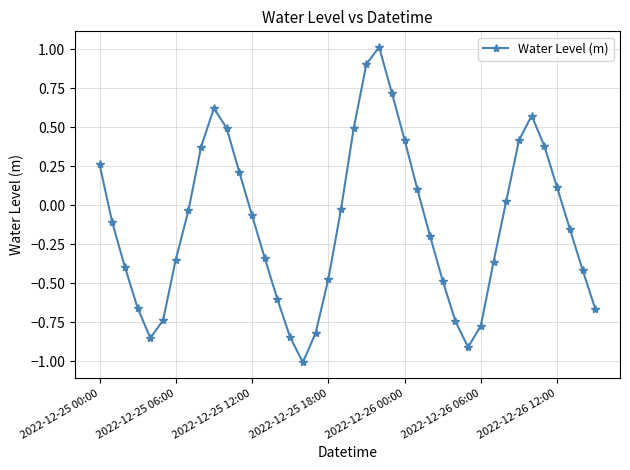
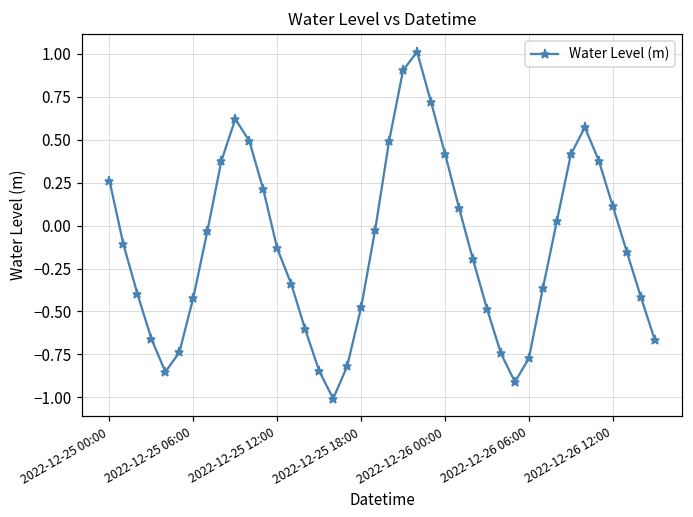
2022-12-25 06:00: -0.35 -> -0.42
2022-12-25 12:00: -0.07 -> -0.13
